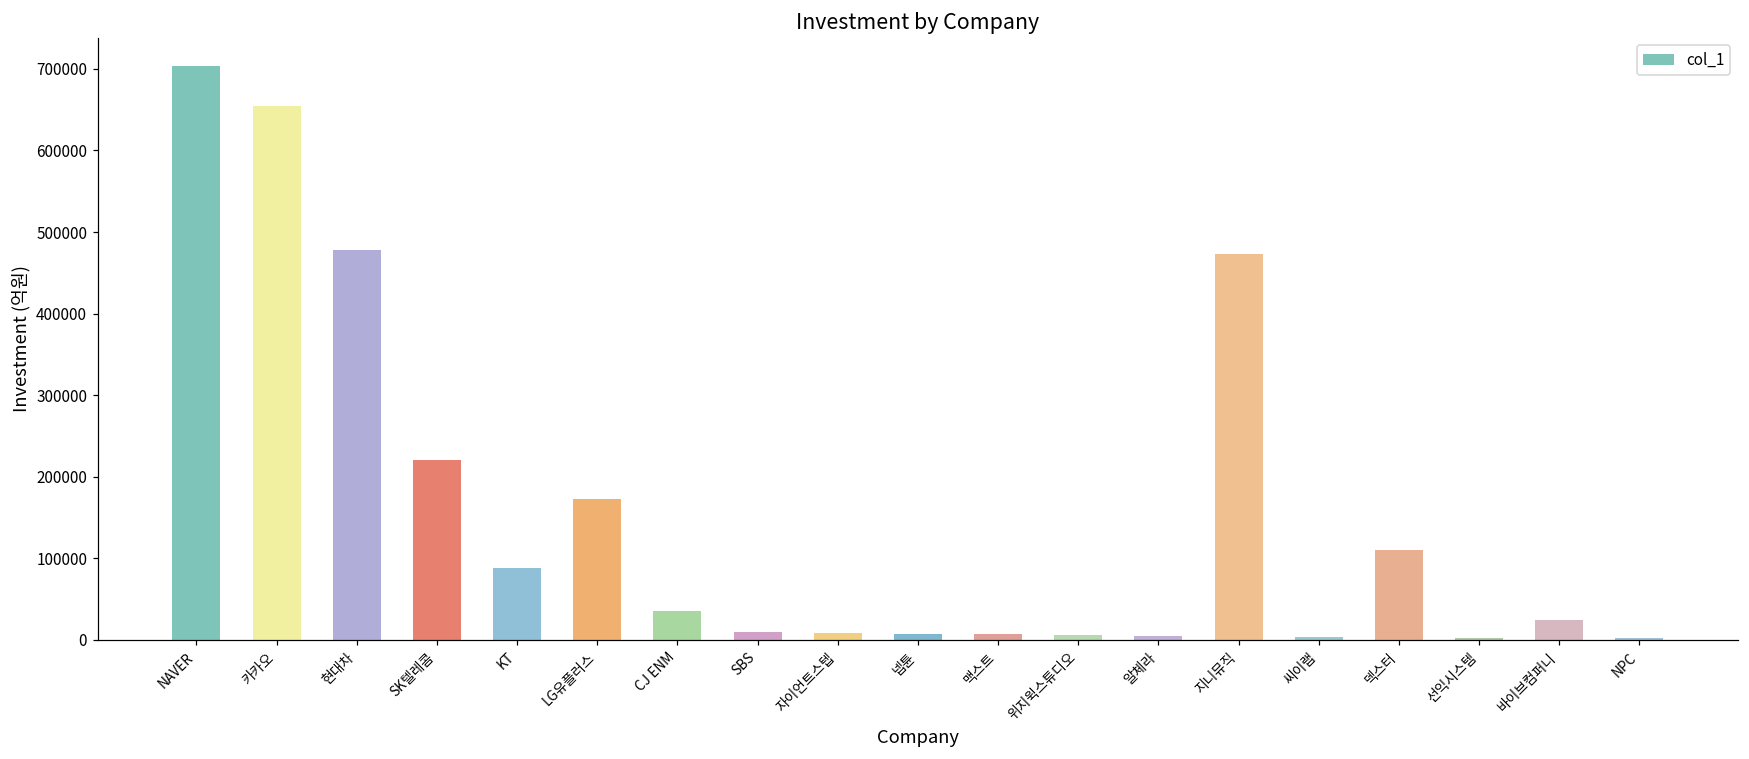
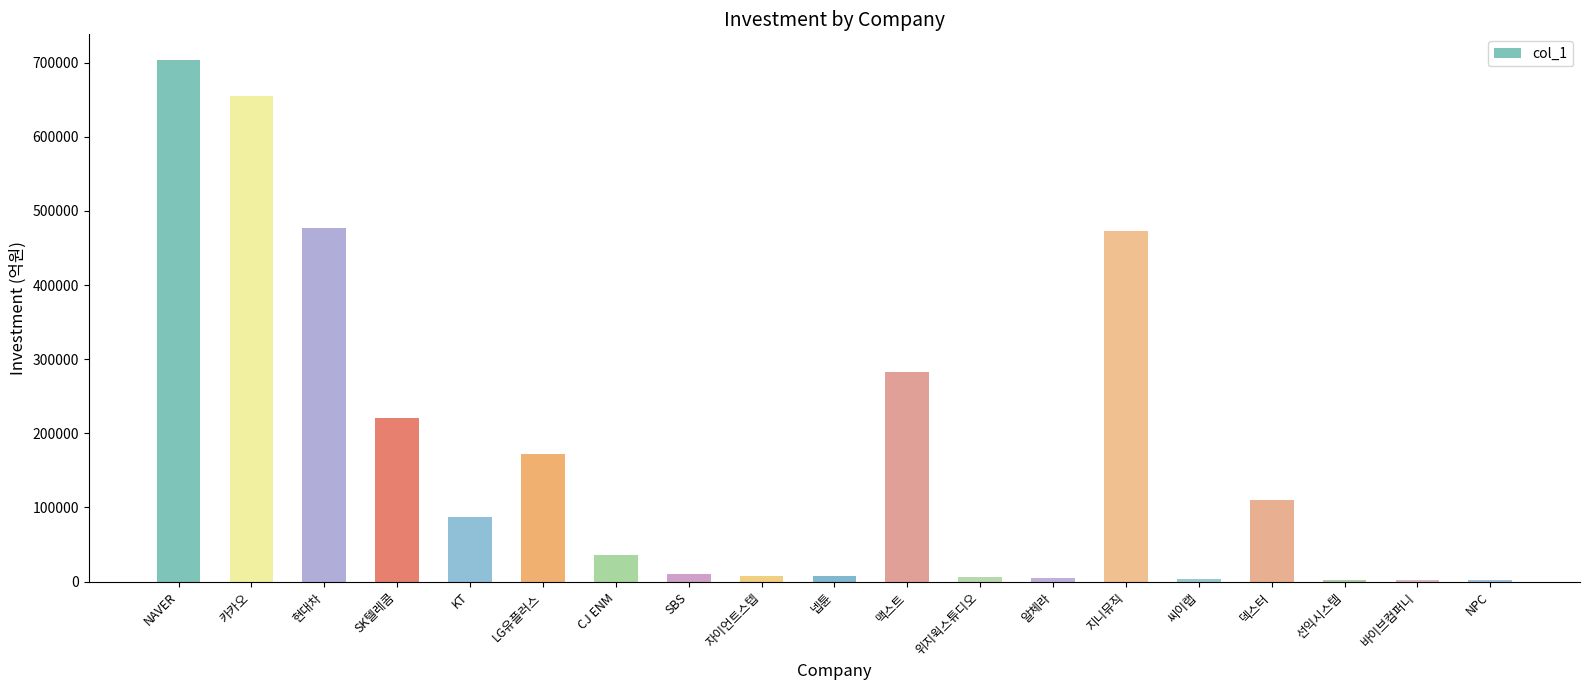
맥스트: 10000 -> 280000
바이브컴퍼니: 20000 -> 0
